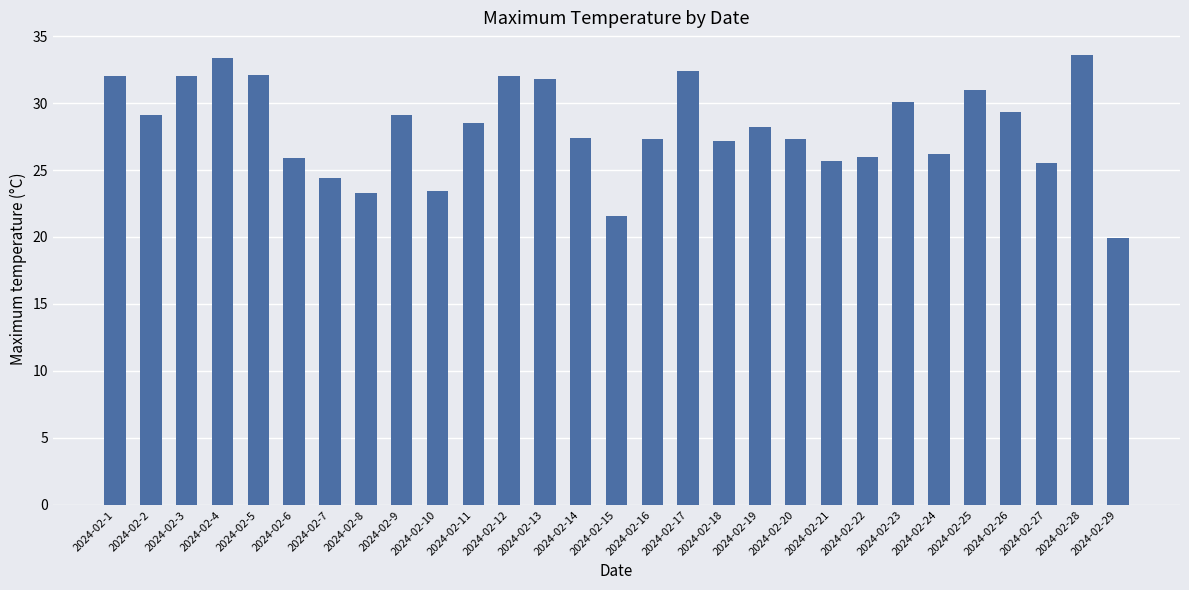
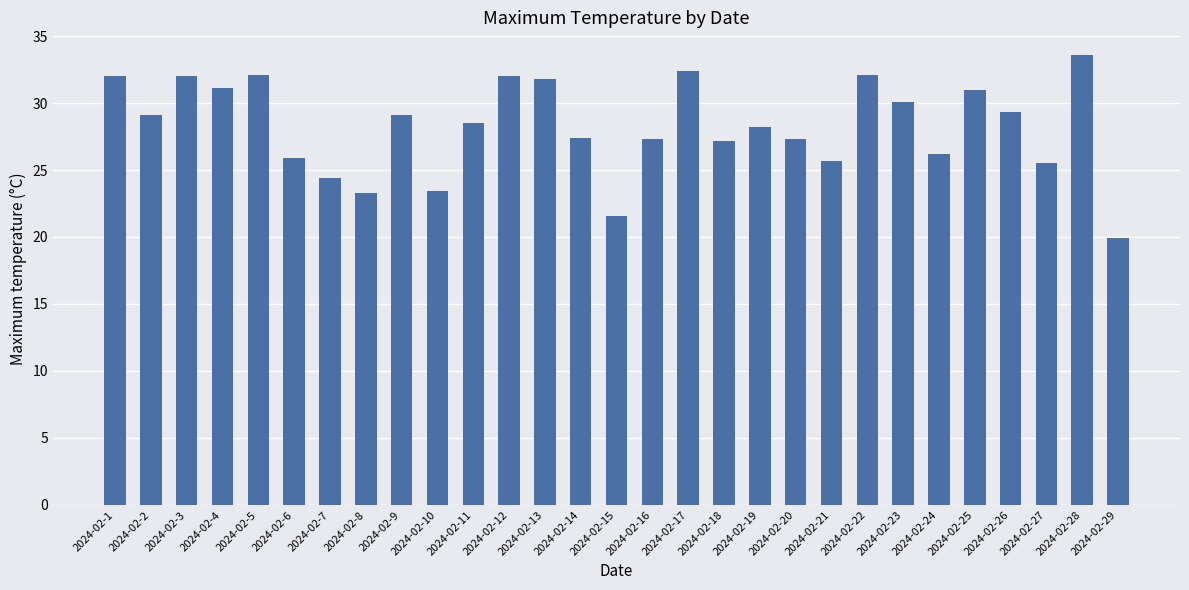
2024-02-4: 33.4 -> 31.1
2024-02-22: 26.0 -> 32.1
